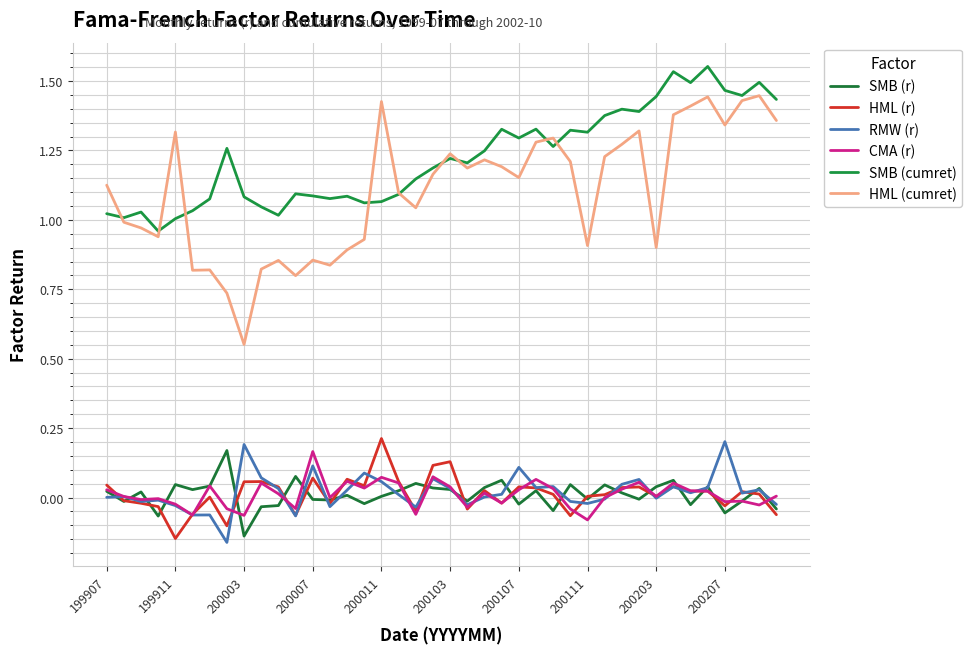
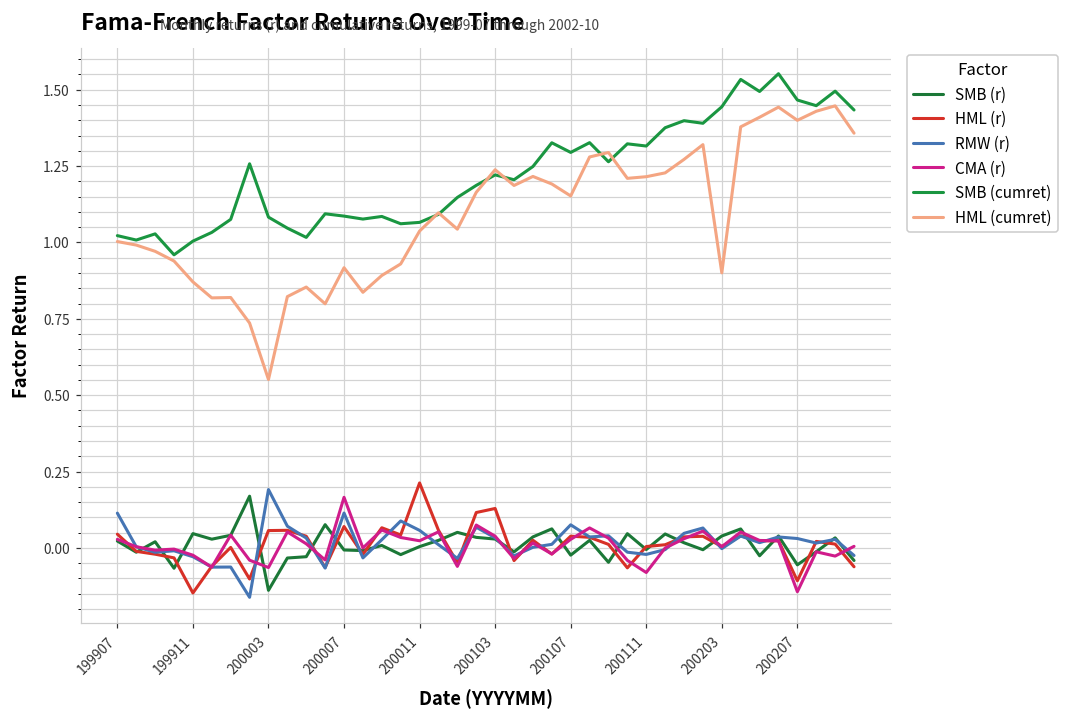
RMW (r), 199907: 0.00 -> 0.11
HML (cumret), 199907: 1.12 -> 1.00
HML (cumret), 199911: 1.32 -> 0.87
HML (cumret), 200007: 0.86 -> 0.92
CMA (r), 200011: 0.07 -> 0.02
HML (cumret), 200011: 1.43 -> 1.04
RMW (r), 200107: 0.11 -> 0.08
HML (cumret), 200111: 0.91 -> 1.22
HML (r), 200207: -0.03 -> -0.11
RMW (r), 200207: 0.20 -> 0.03
CMA (r), 200207: -0.01 -> -0.14
HML (cumret), 200207: 1.34 -> 1.40
